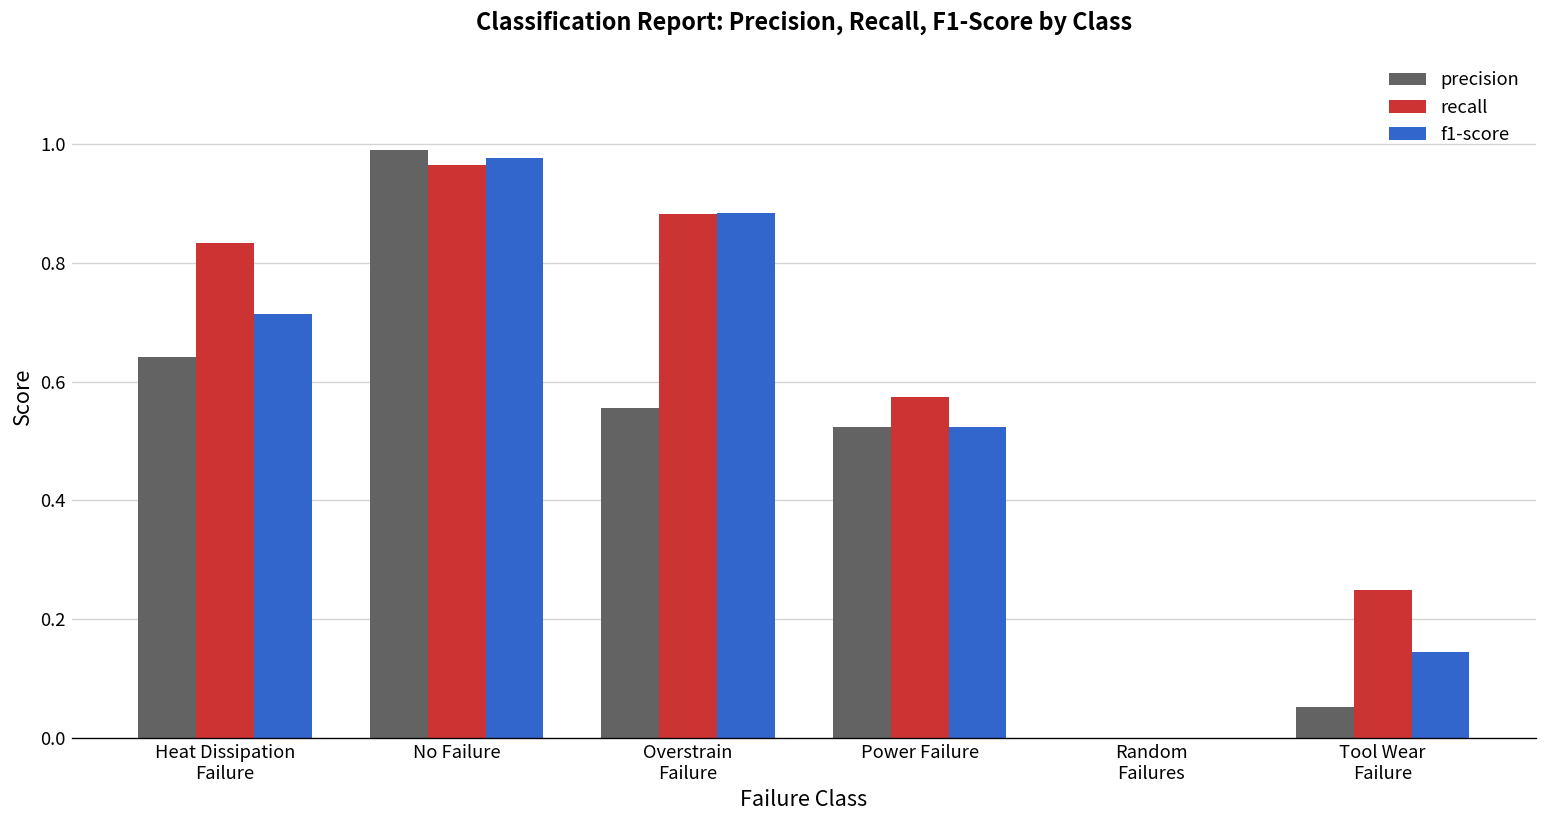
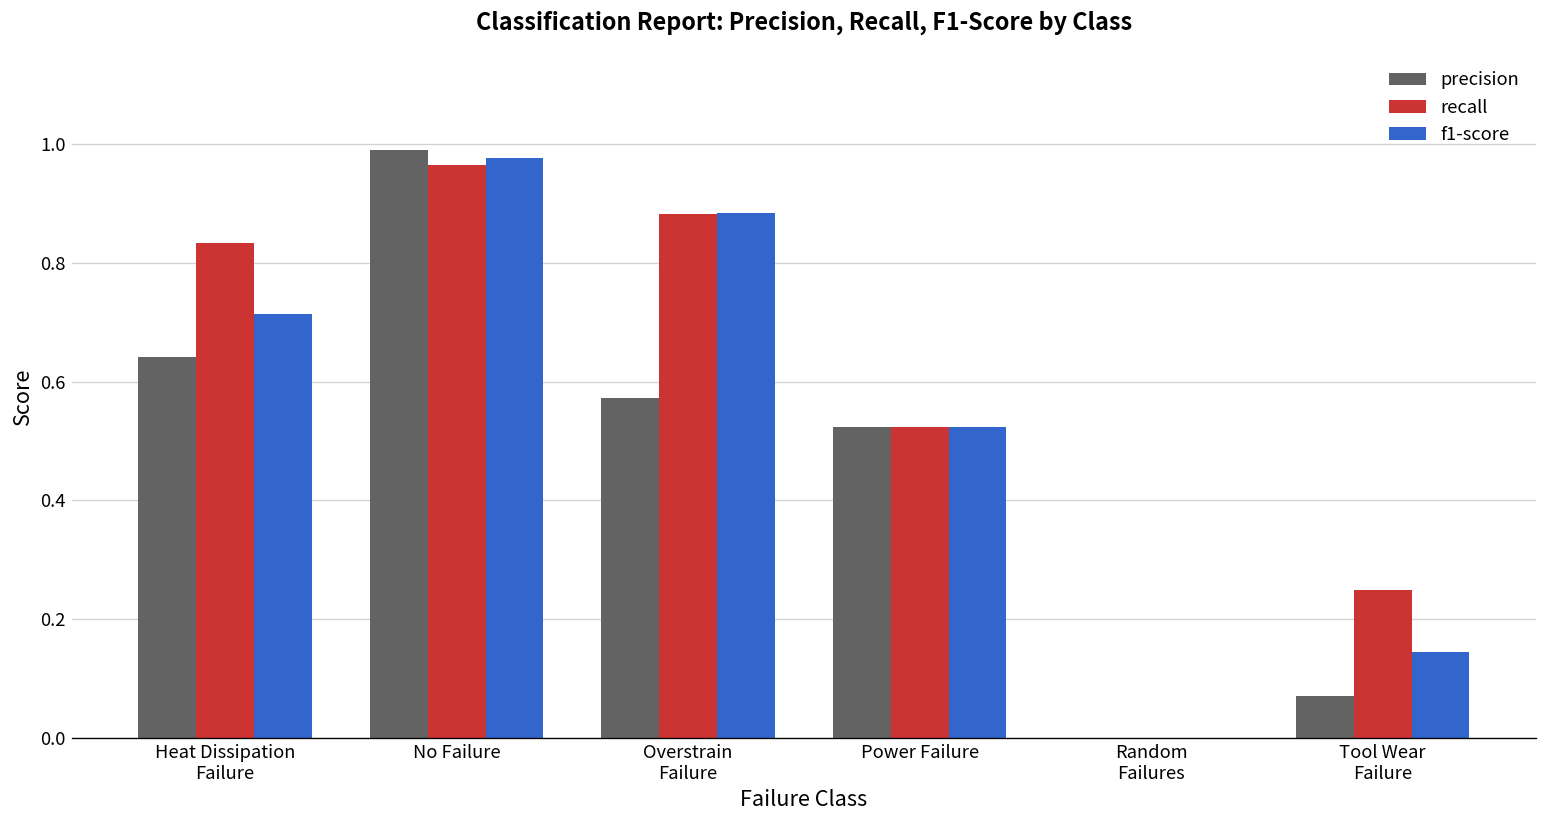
precision, Overstrain Failure: 0.56 -> 0.57
recall, Power Failure: 0.57 -> 0.52
precision, Tool Wear Failure: 0.05 -> 0.07
